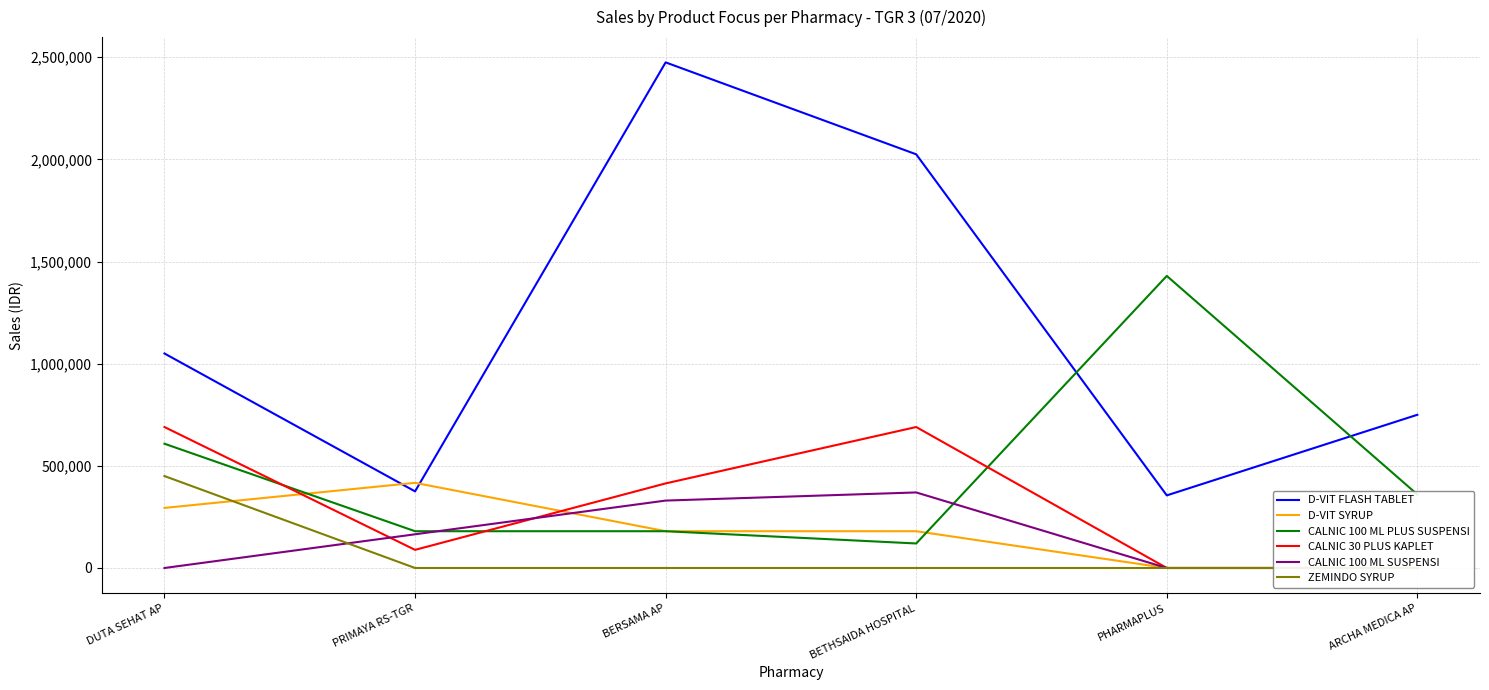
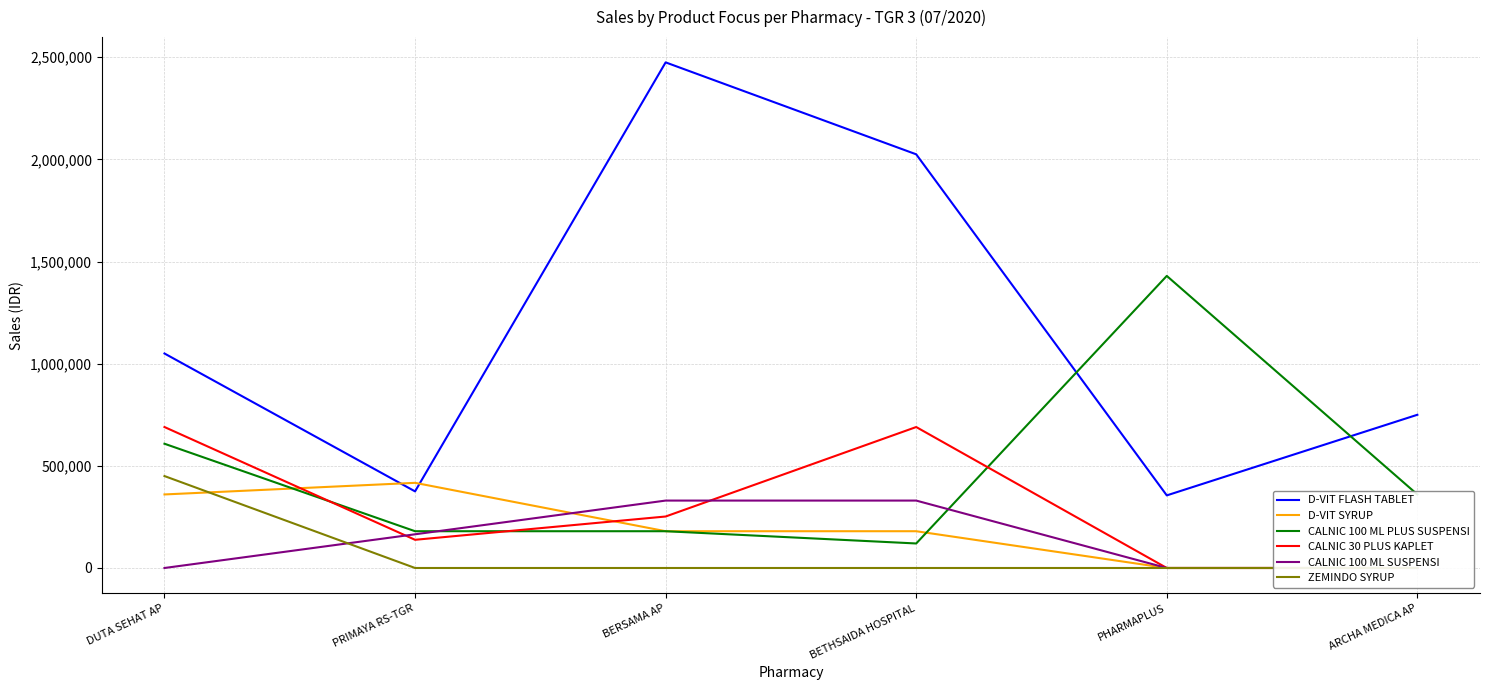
D-VIT SYRUP, DUTA SEHAT AP: 290,000 -> 360,000
CALNIC 30 PLUS KAPLET, PRIMAYA RS-TGR: 90,000 -> 140,000
CALNIC 30 PLUS KAPLET, BERSAMA AP: 410,000 -> 250,000
CALNIC 100 ML SUSPENSI, BETHSAIDA HOSPITAL: 370,000 -> 330,000
